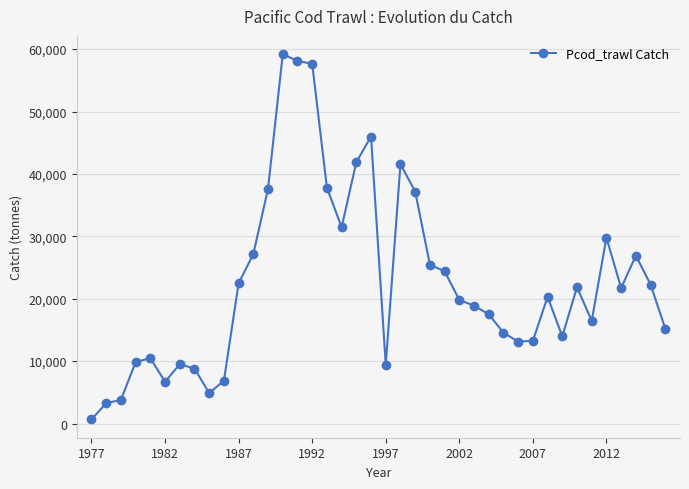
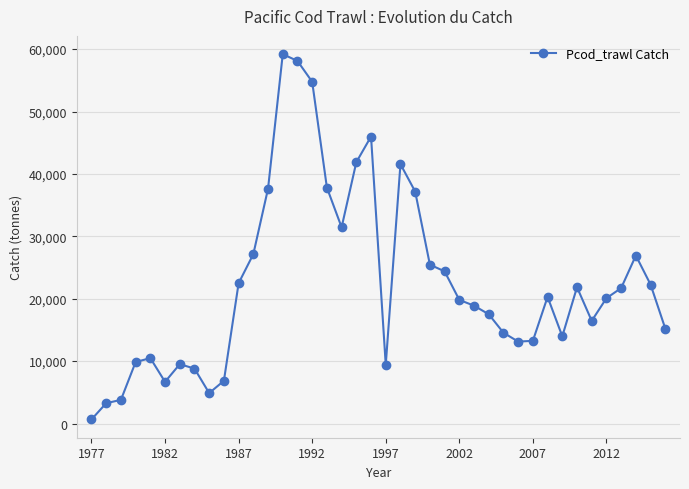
1992: 58,000 -> 55,000
2012: 30,000 -> 20,000
